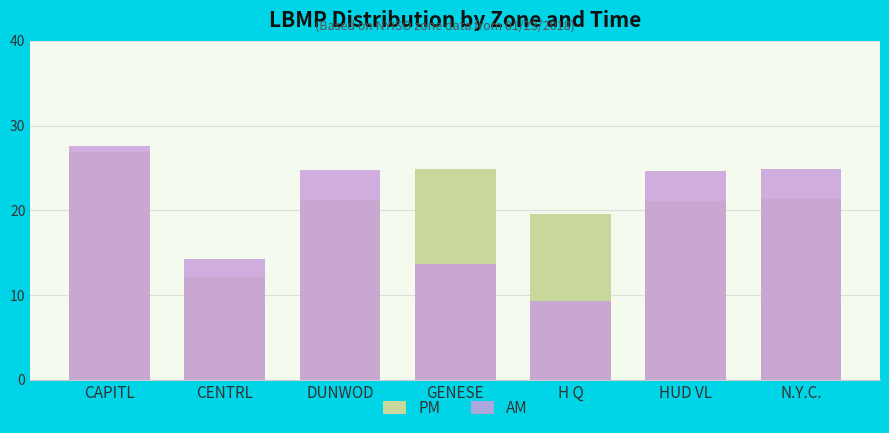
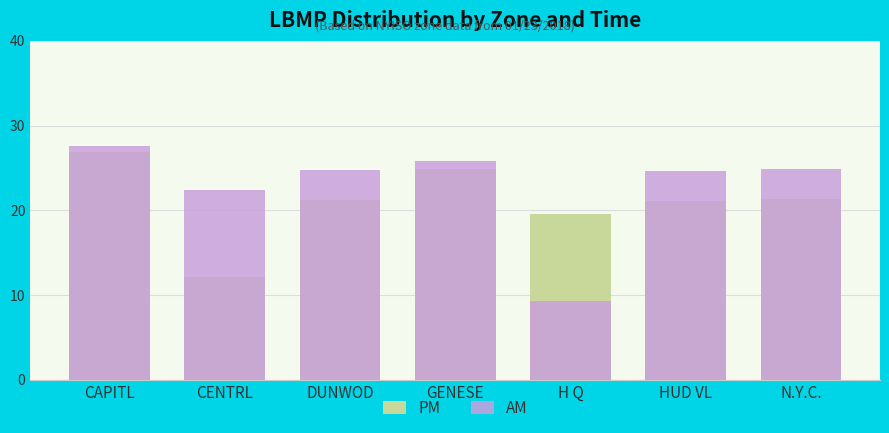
AM, CENTRL: 14 -> 22
AM, GENESE: 14 -> 26
